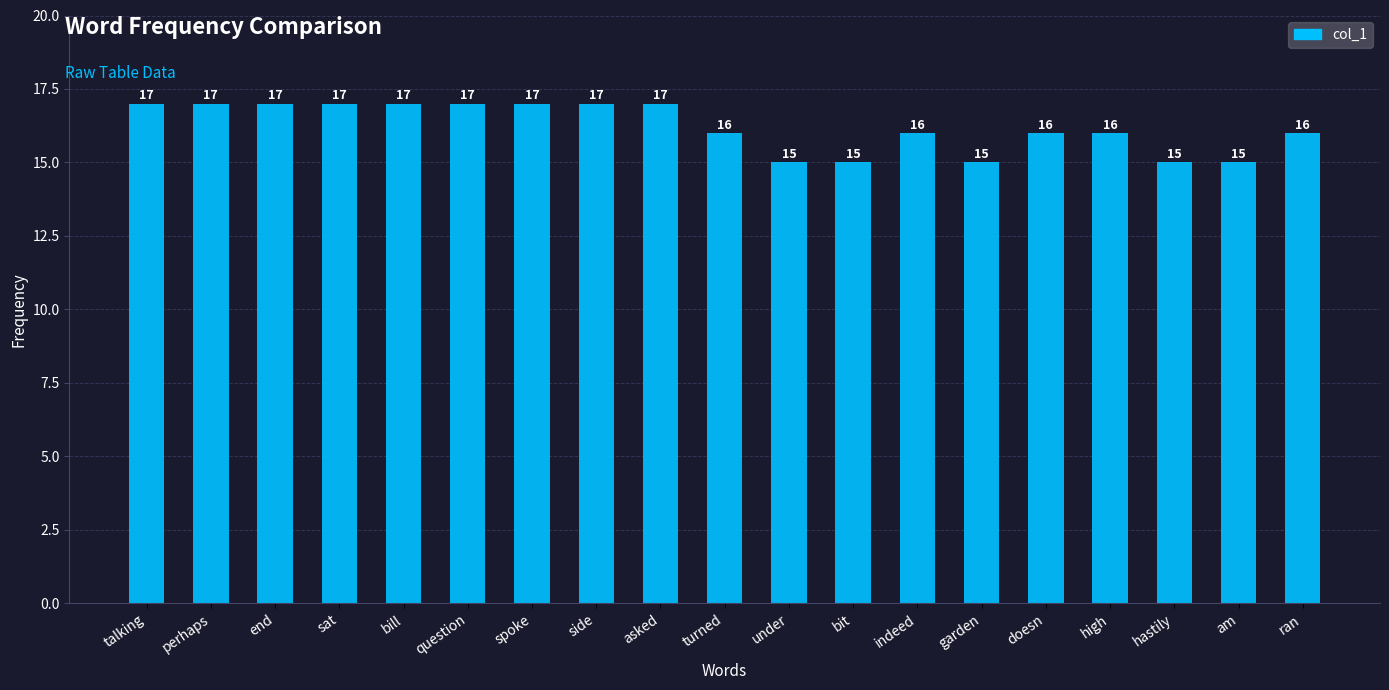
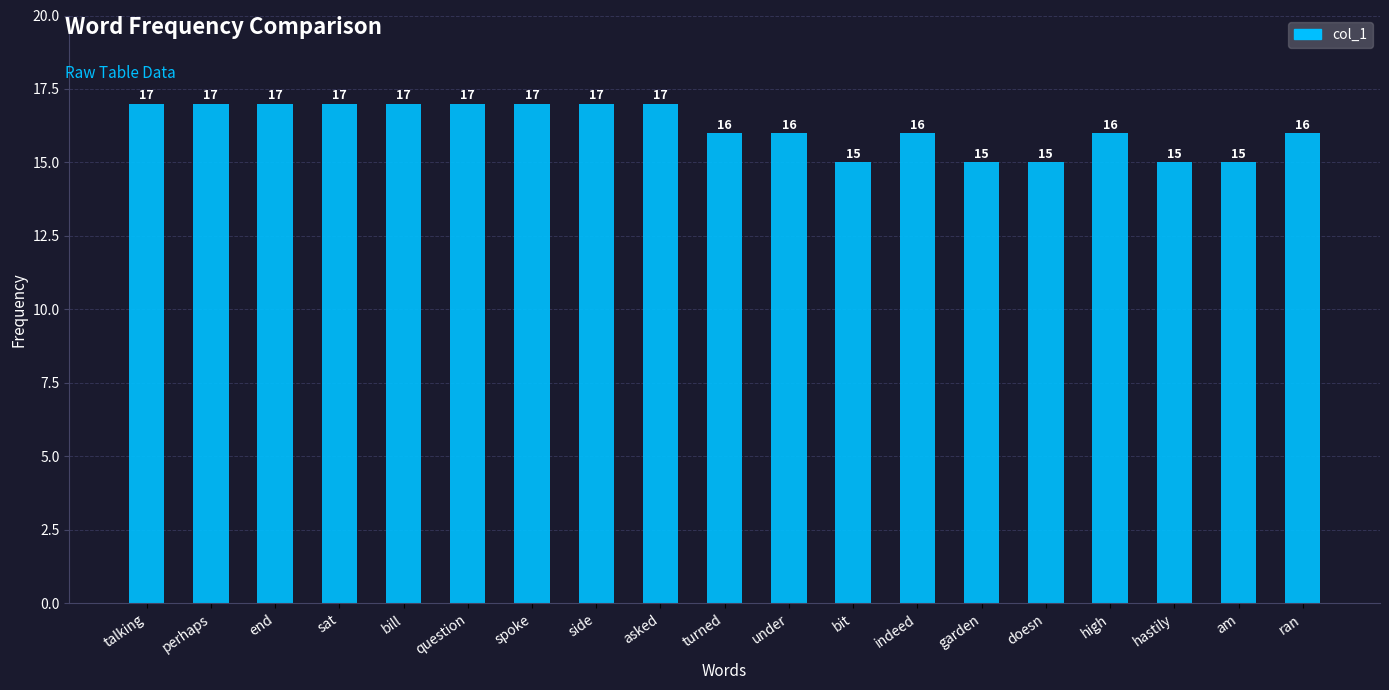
under: 15 -> 16
doesn: 16 -> 15
